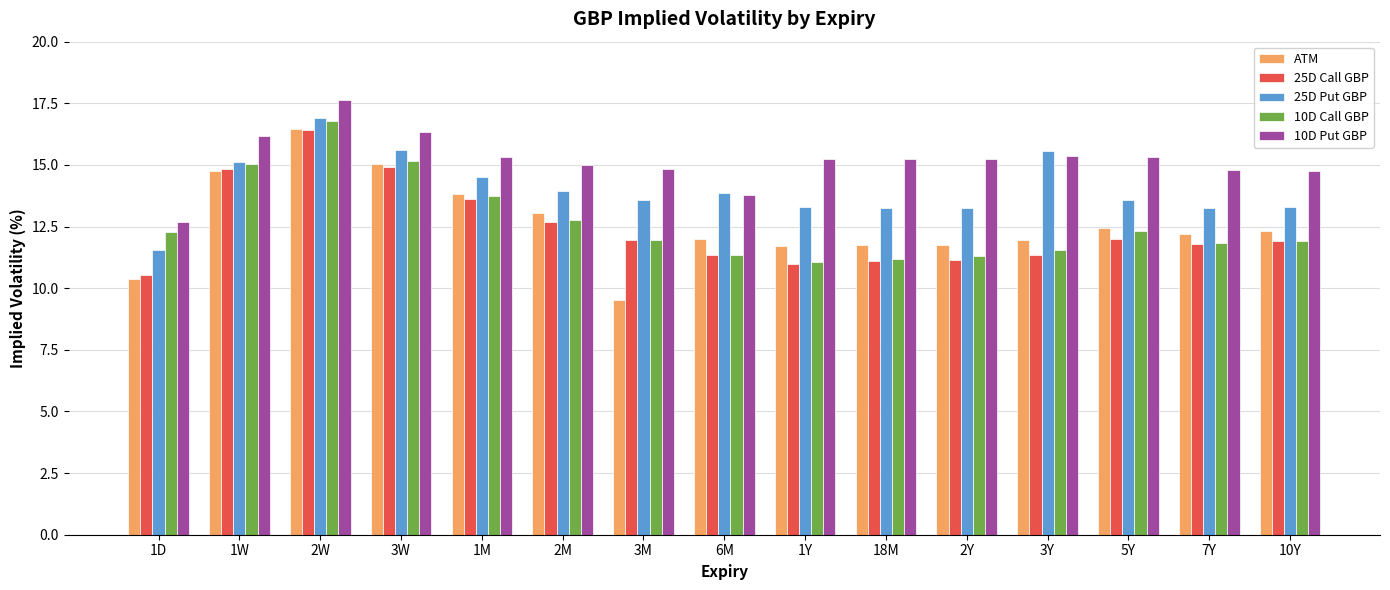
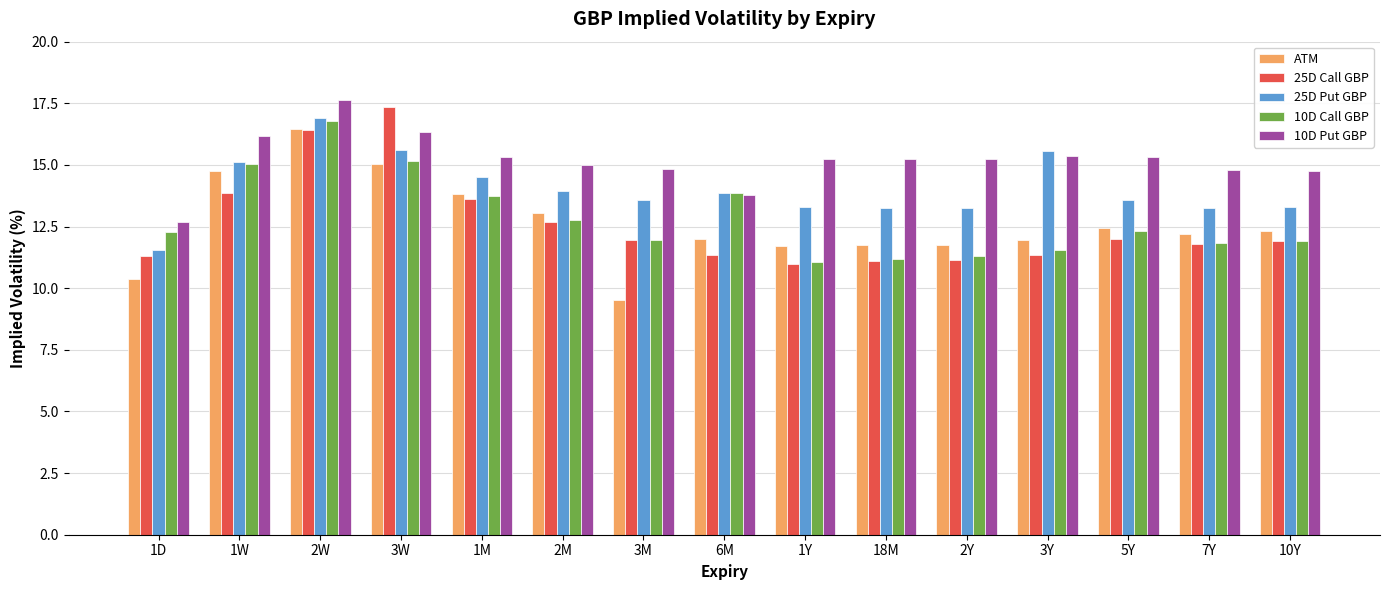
25D Call GBP, 1D: 10.5 -> 11.3
25D Call GBP, 1W: 14.9 -> 13.9
25D Call GBP, 3W: 14.9 -> 17.4
10D Call GBP, 6M: 11.4 -> 13.9
